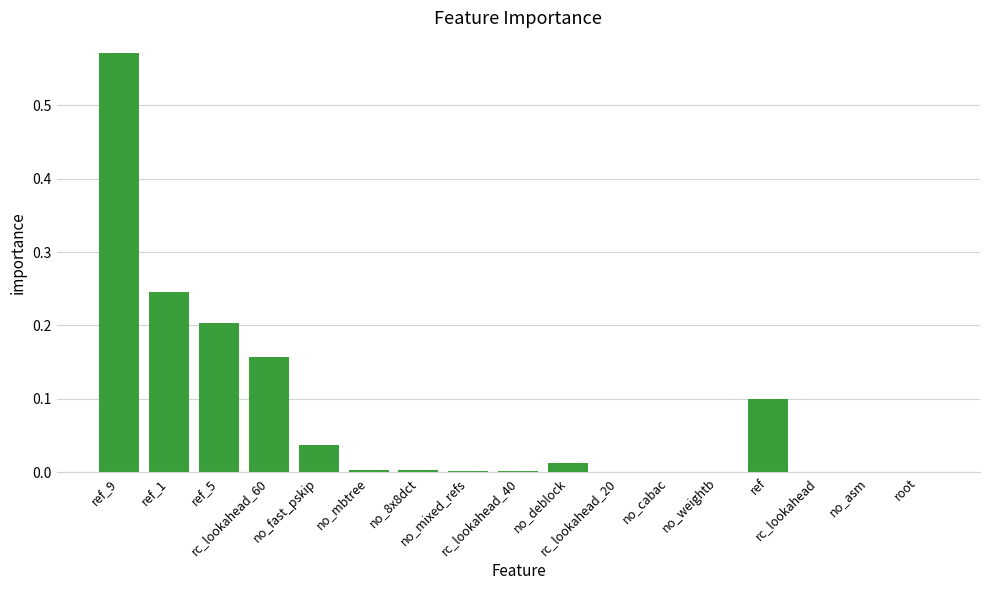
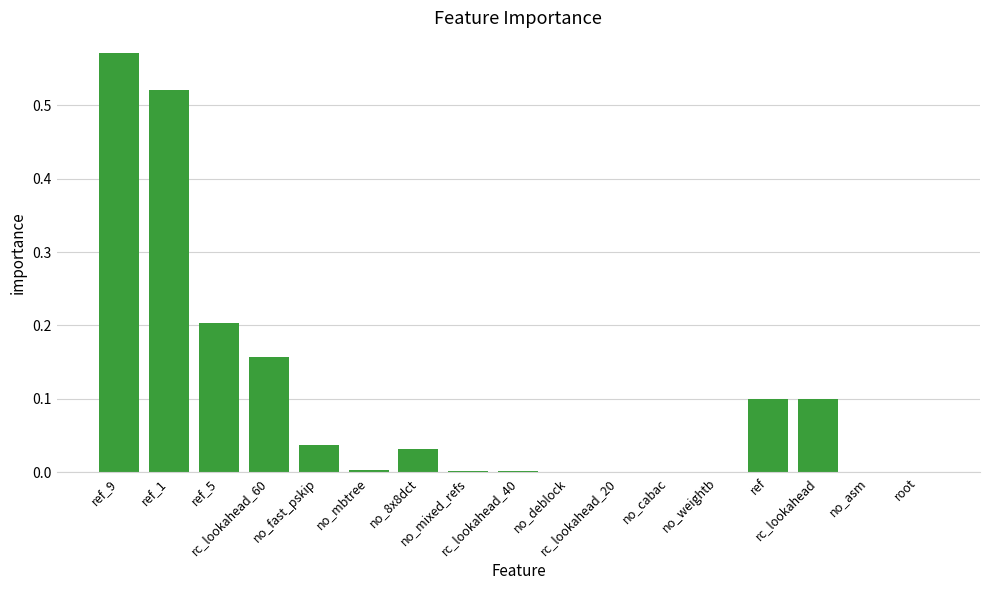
ref_1: 0.25 -> 0.52
no_8x8dct: 0.00 -> 0.03
no_deblock: 0.01 -> 0.00
rc_lookahead: 0.0 -> 0.1
